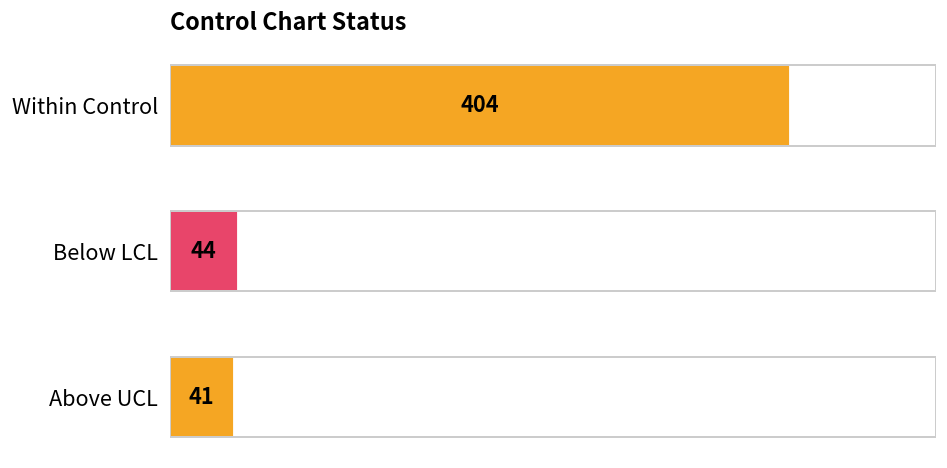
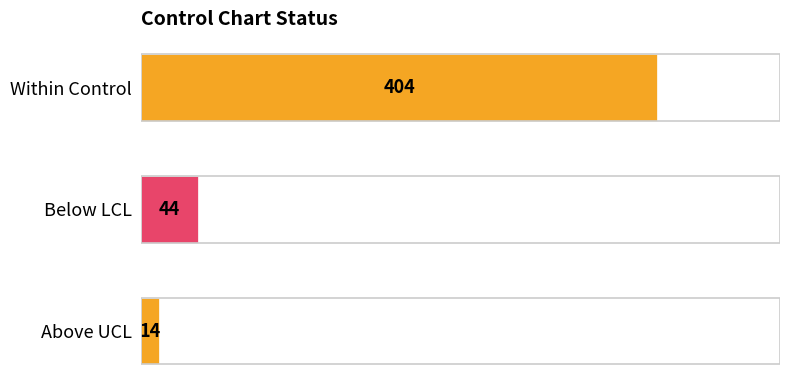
Above UCL: 41 -> 14
